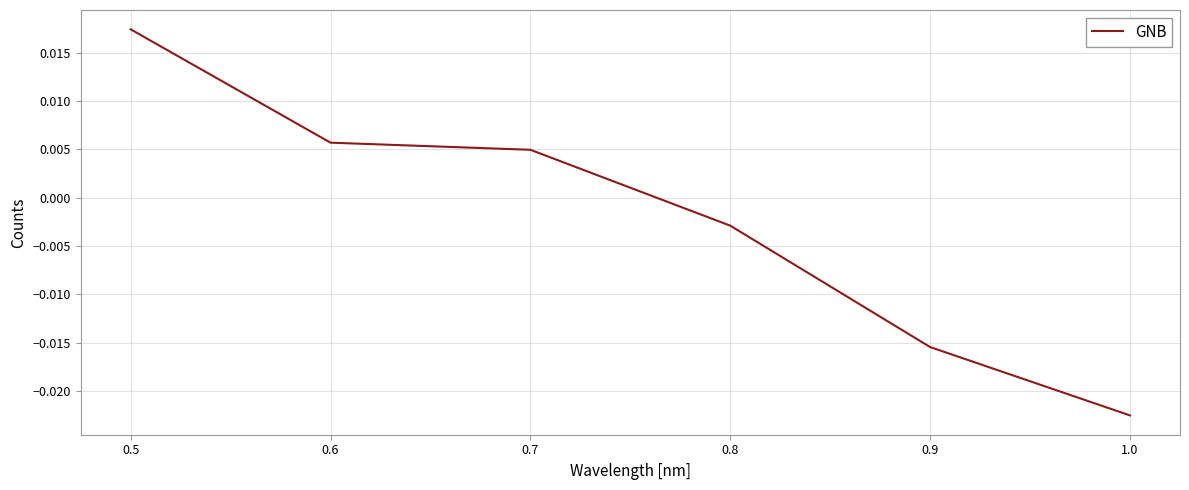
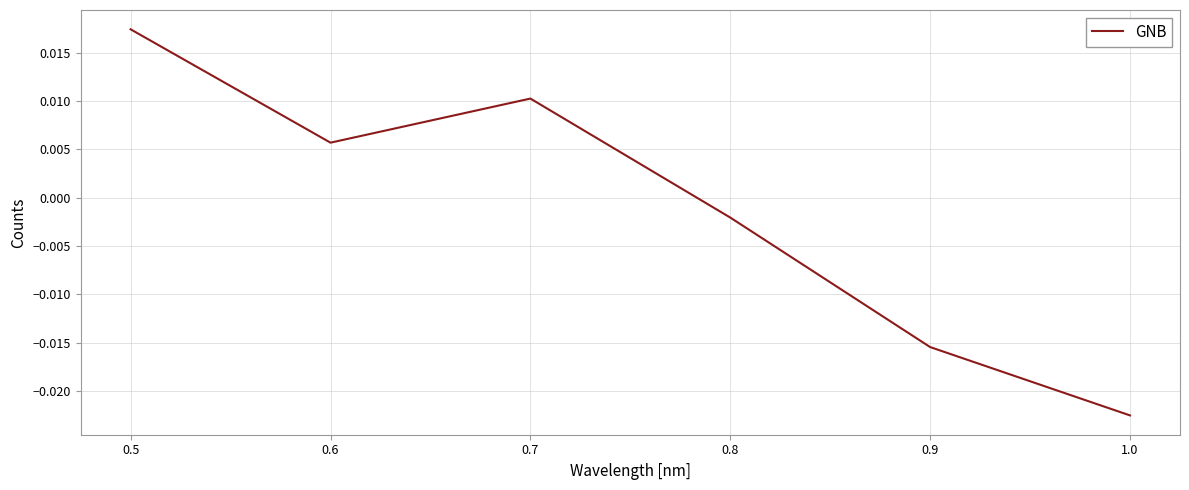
0.7: 0.005 -> 0.010
0.8: -0.003 -> -0.002
